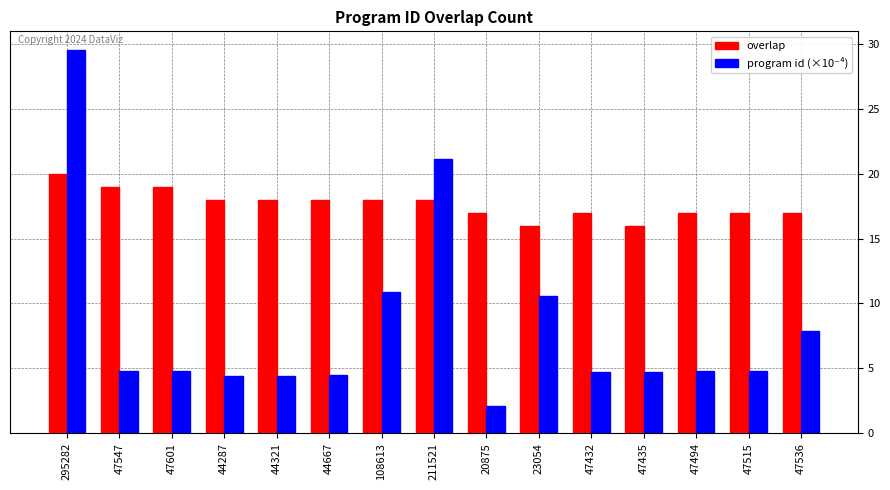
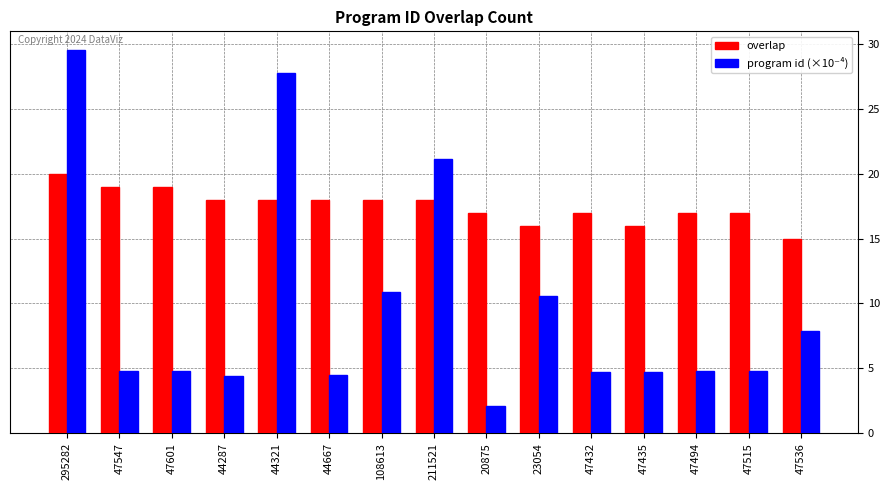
program id (×10⁻⁴), 44321: 4.4 -> 27.8
overlap, 47536: 17 -> 15
